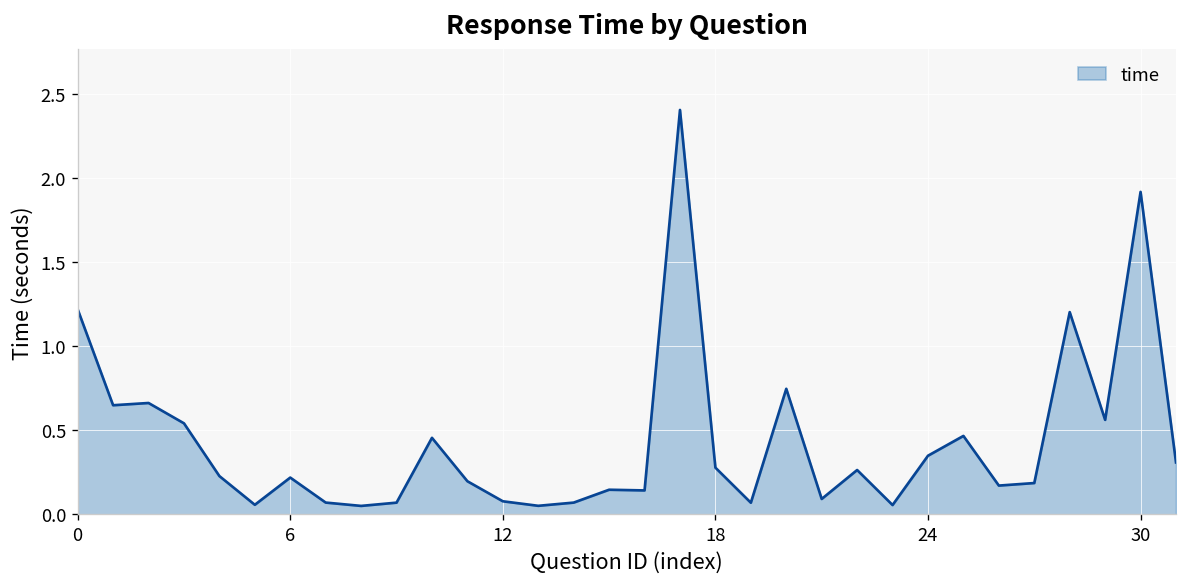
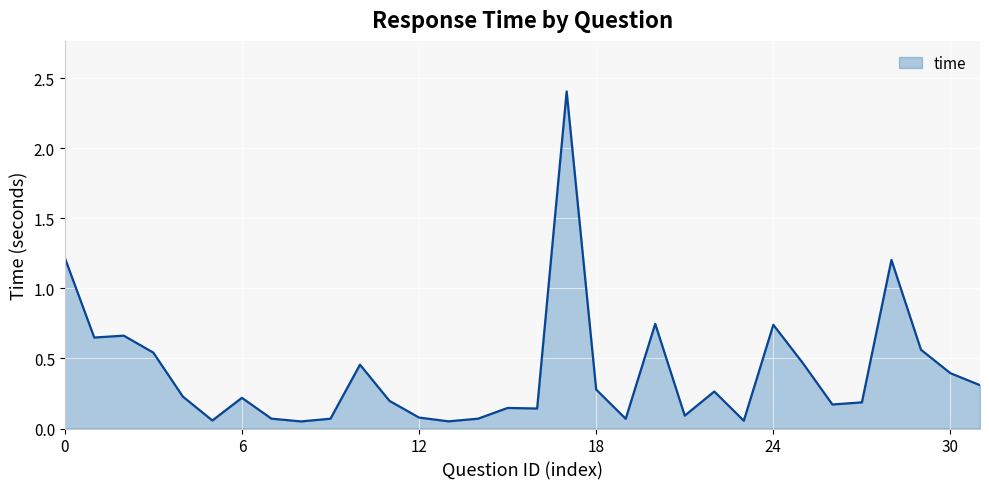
24: 0.35 -> 0.74
30: 1.92 -> 0.39
